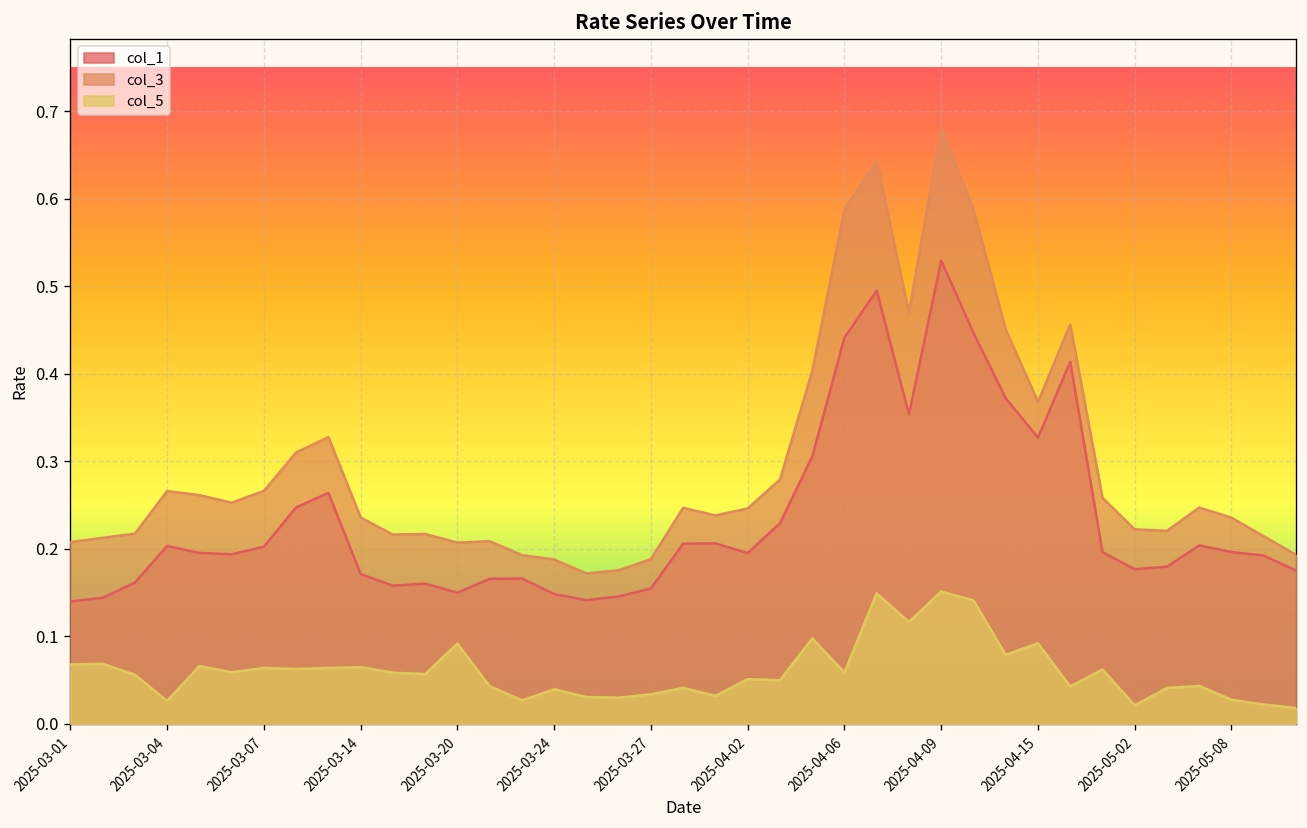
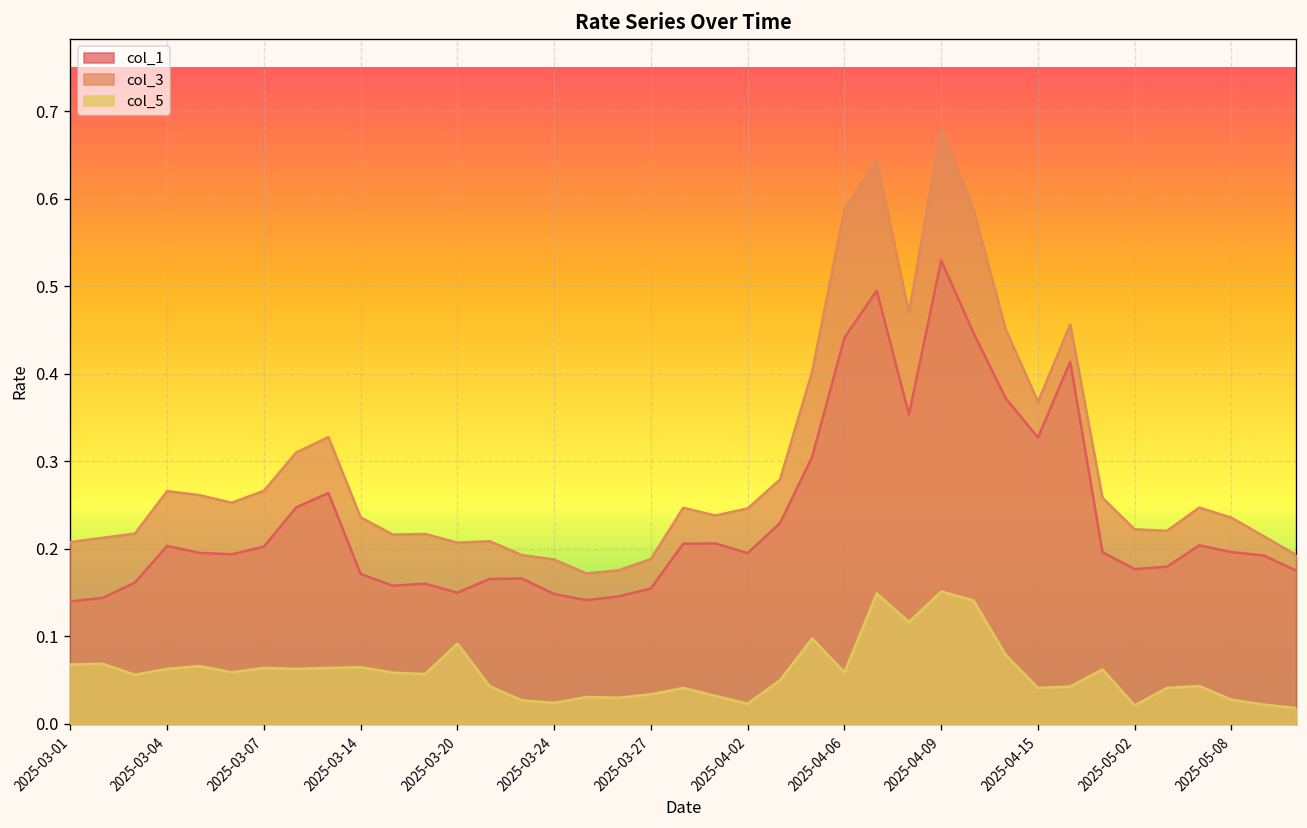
col_5, 2025-03-04: 0.03 -> 0.06
col_5, 2025-03-24: 0.04 -> 0.02
col_5, 2025-04-02: 0.05 -> 0.02
col_5, 2025-04-15: 0.09 -> 0.04
